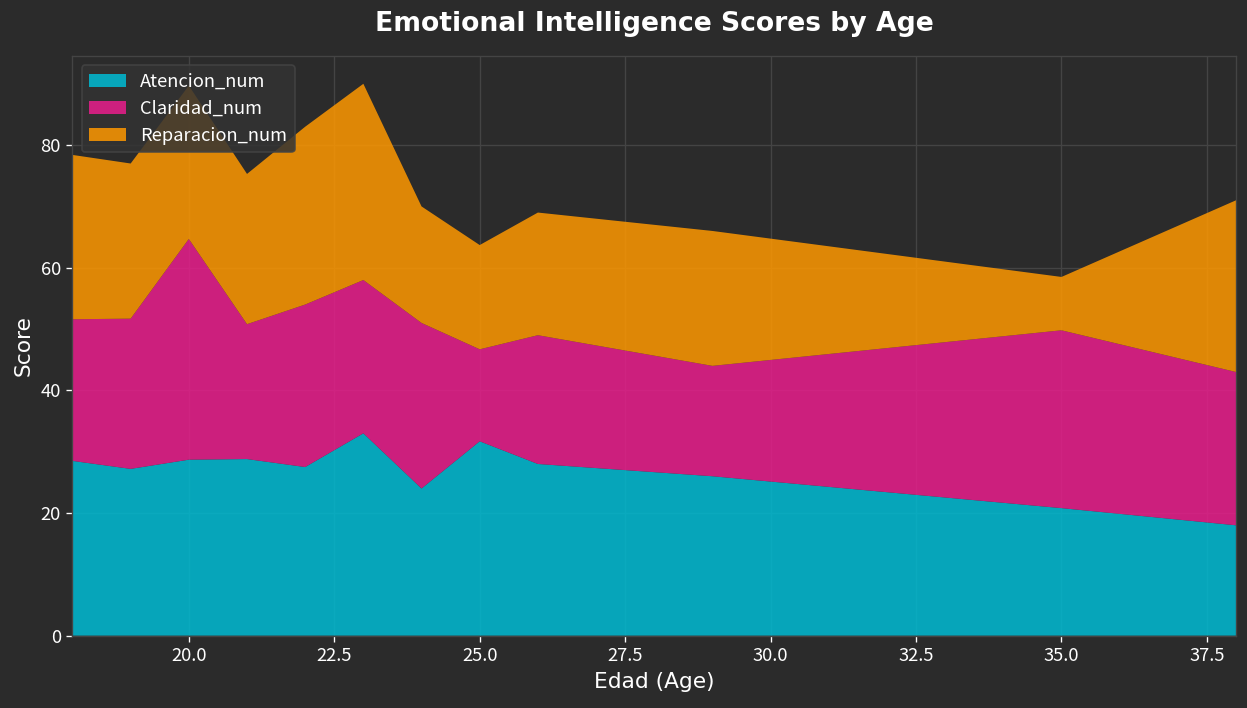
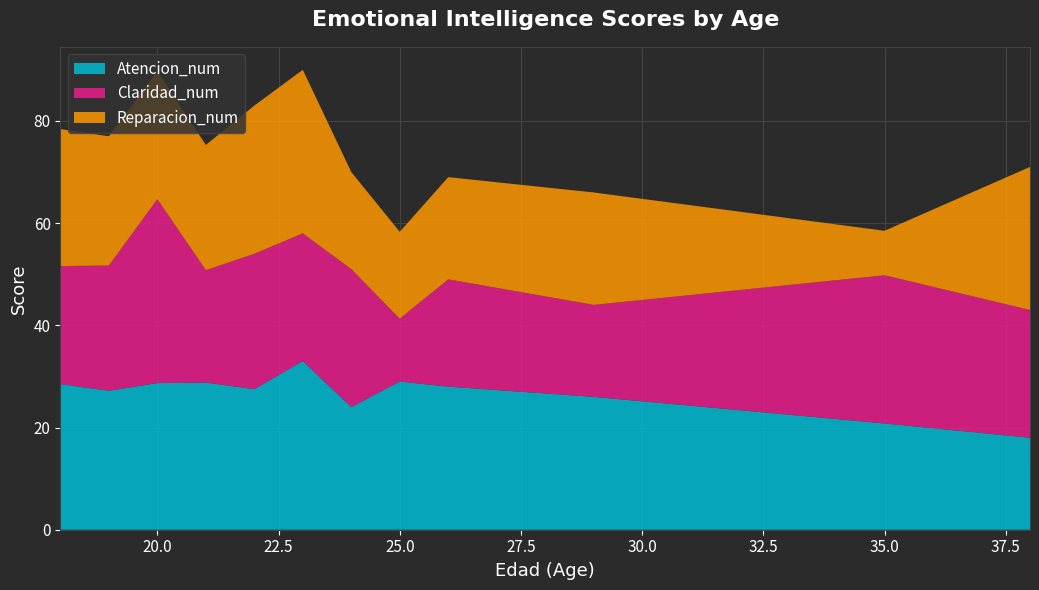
Atencion_num, 25.0: 32 -> 29
Claridad_num, 25.0: 15 -> 12
